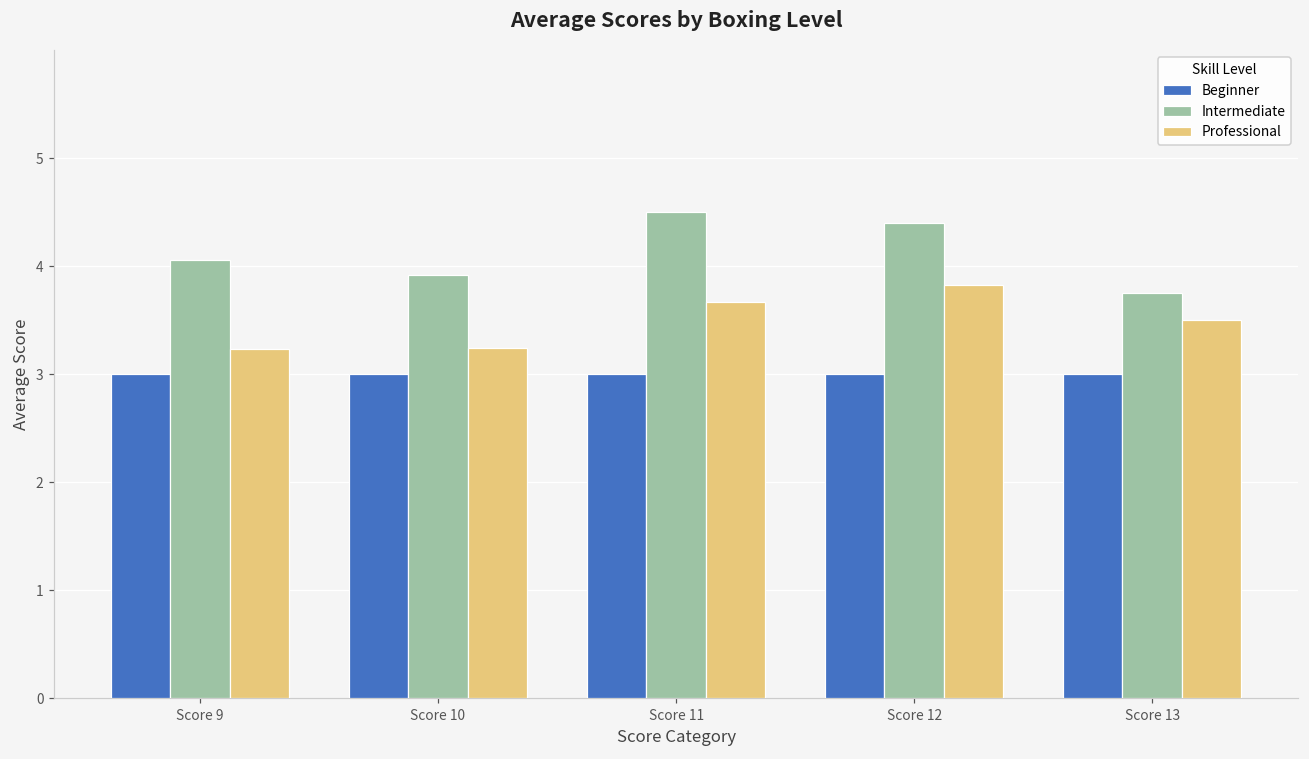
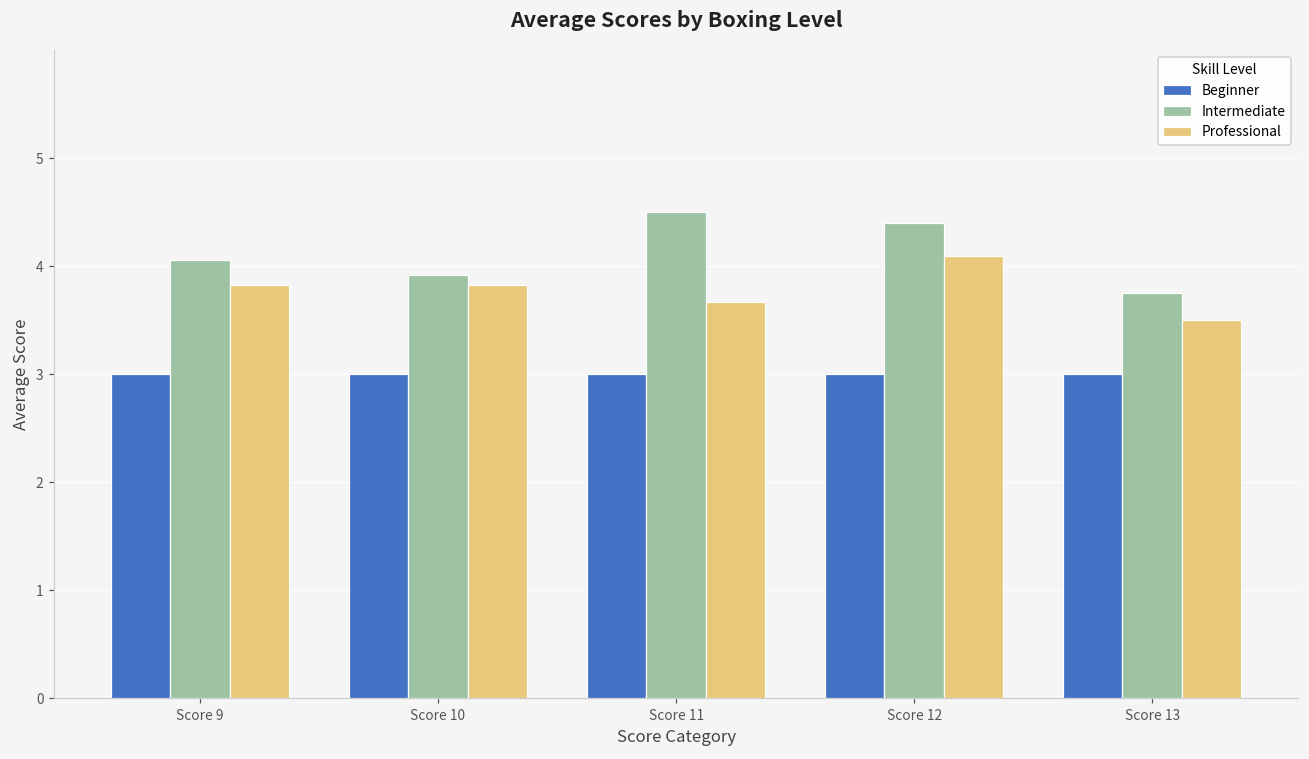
Professional, Score 9: 3.2 -> 3.8
Professional, Score 10: 3.2 -> 3.8
Professional, Score 12: 3.8 -> 4.1
